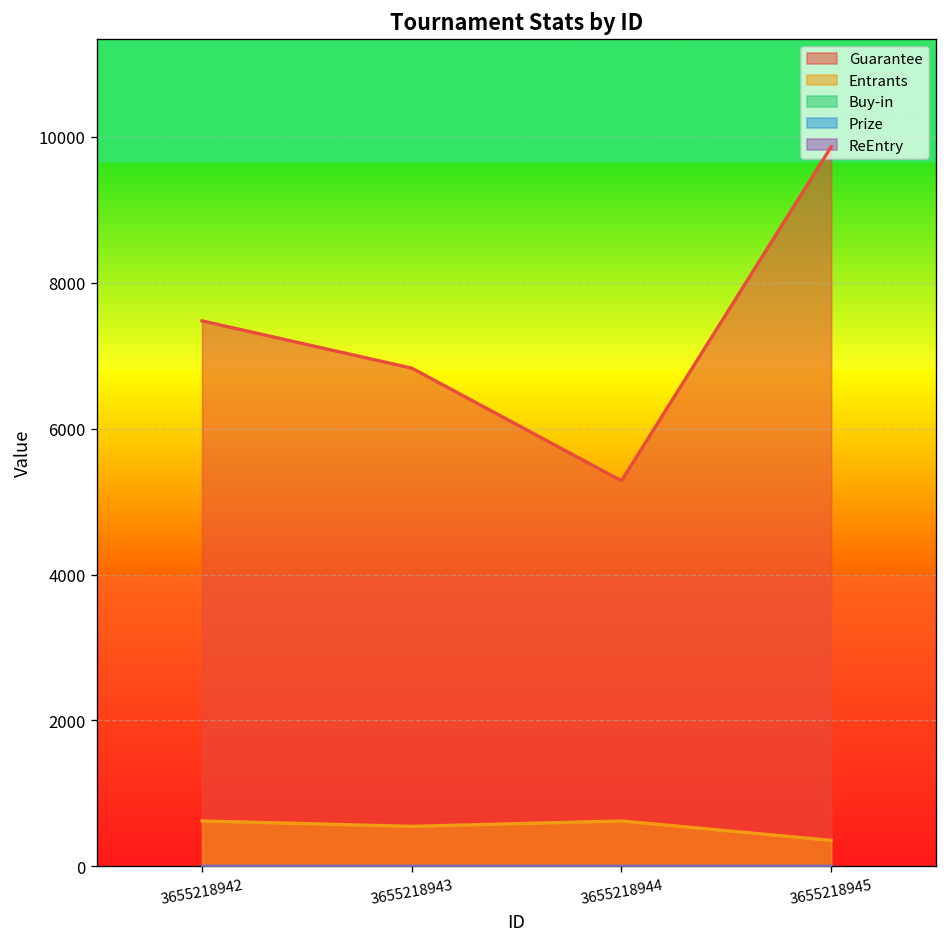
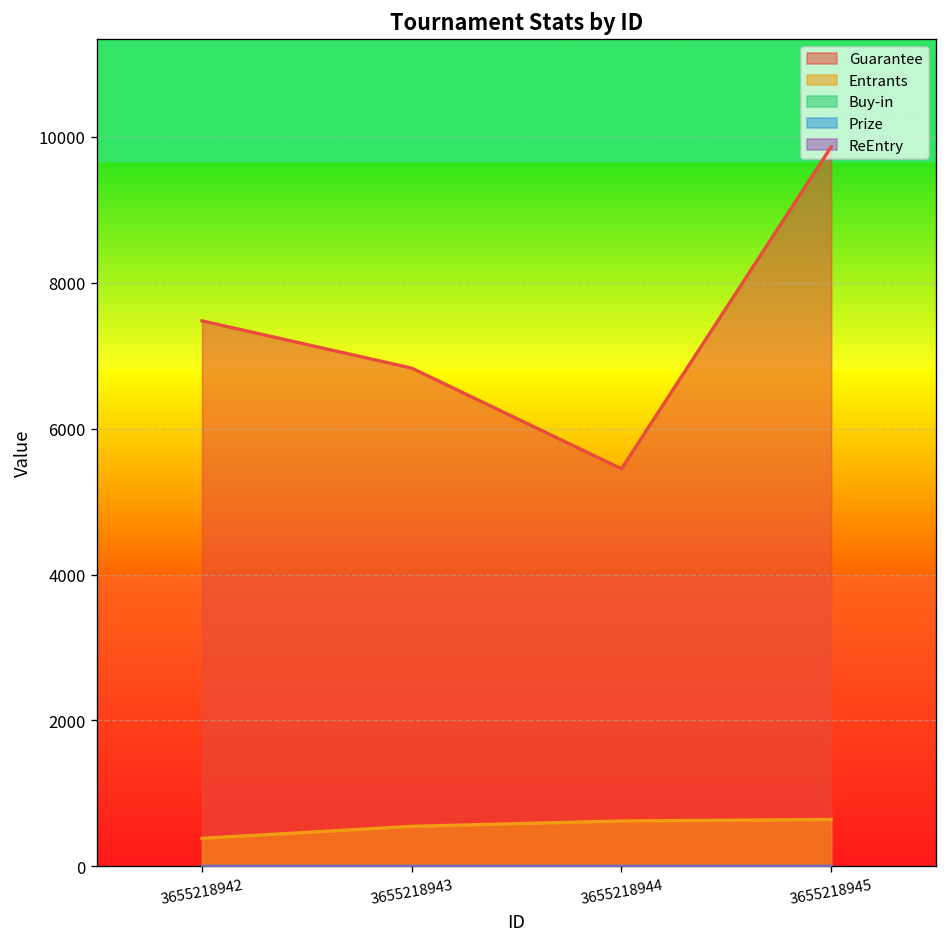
Entrants, 3655218942: 600 -> 400
Guarantee, 3655218944: 5300 -> 5500
Entrants, 3655218945: 400 -> 600
